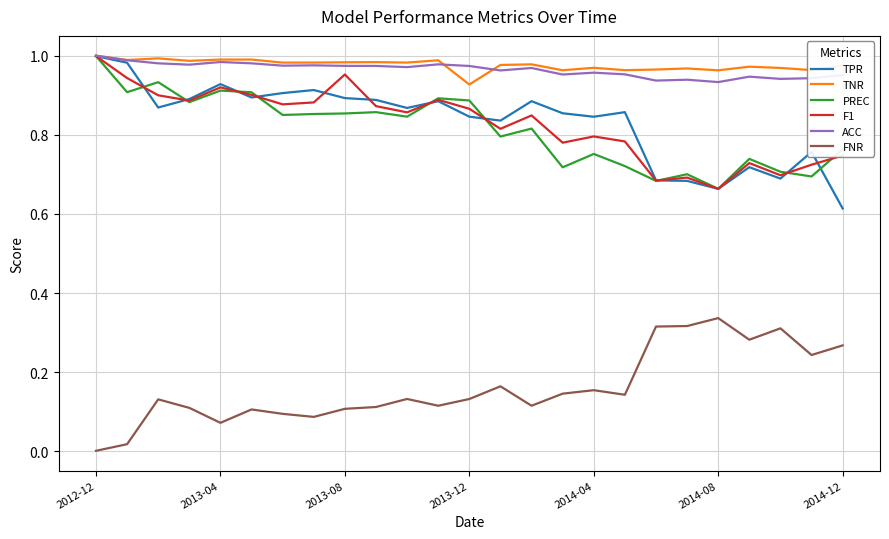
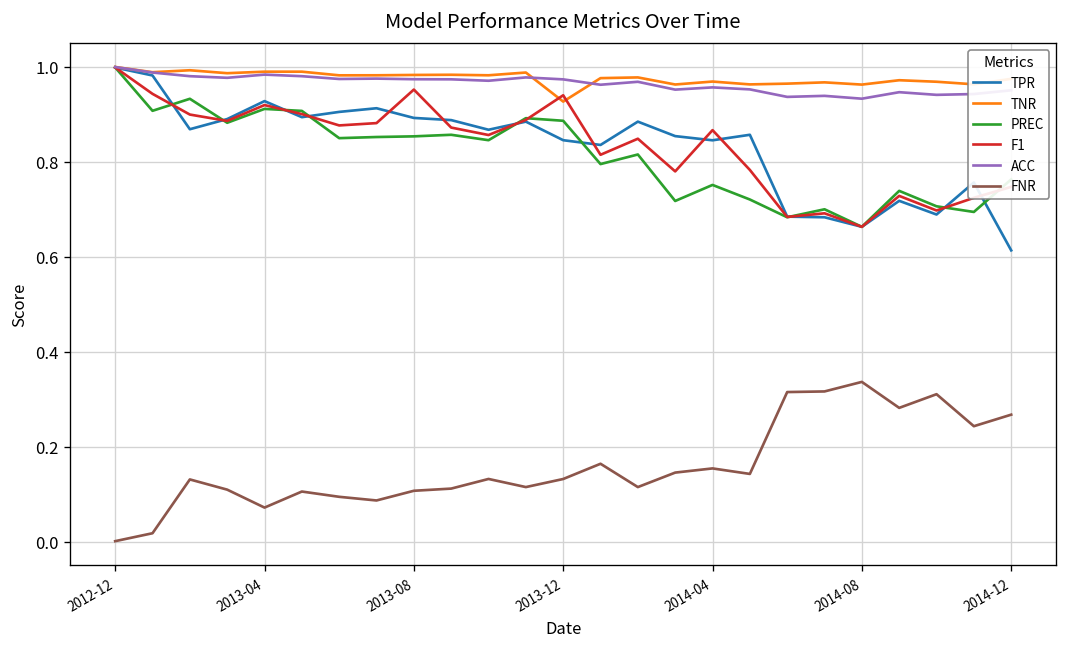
F1, 2013-12: 0.87 -> 0.94
F1, 2014-04: 0.80 -> 0.87
